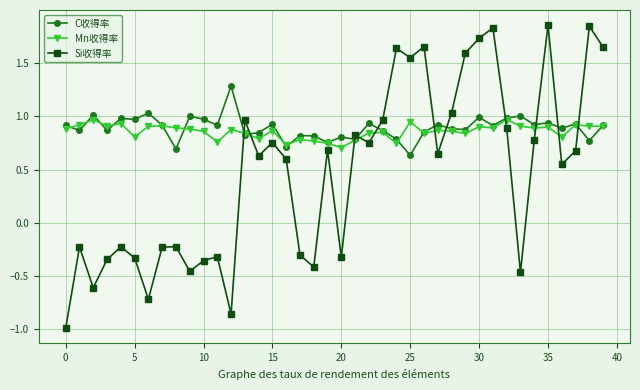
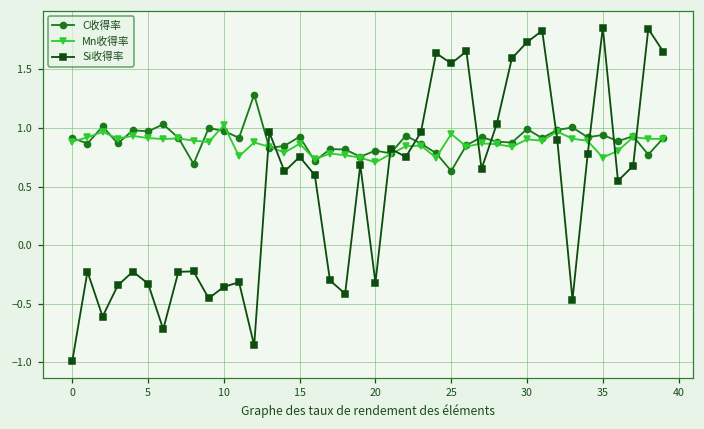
Mn收得率, 5: 0.81 -> 0.91
Mn收得率, 10: 0.86 -> 1.02
Mn收得率, 35: 0.90 -> 0.75
